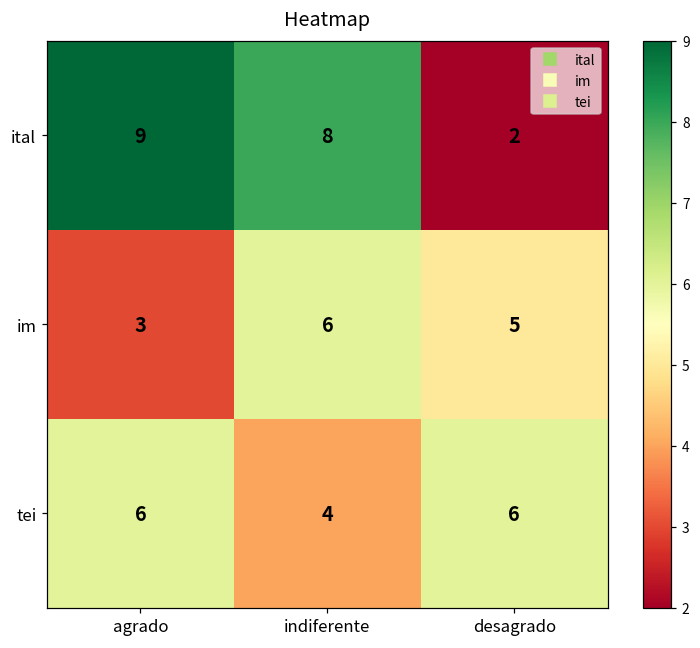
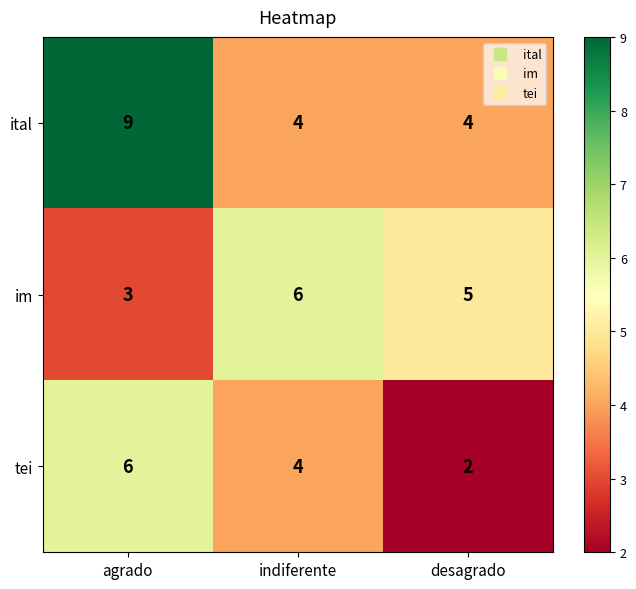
ital, indiferente: 8 -> 4
ital, desagrado: 2 -> 4
tei, desagrado: 6 -> 2
